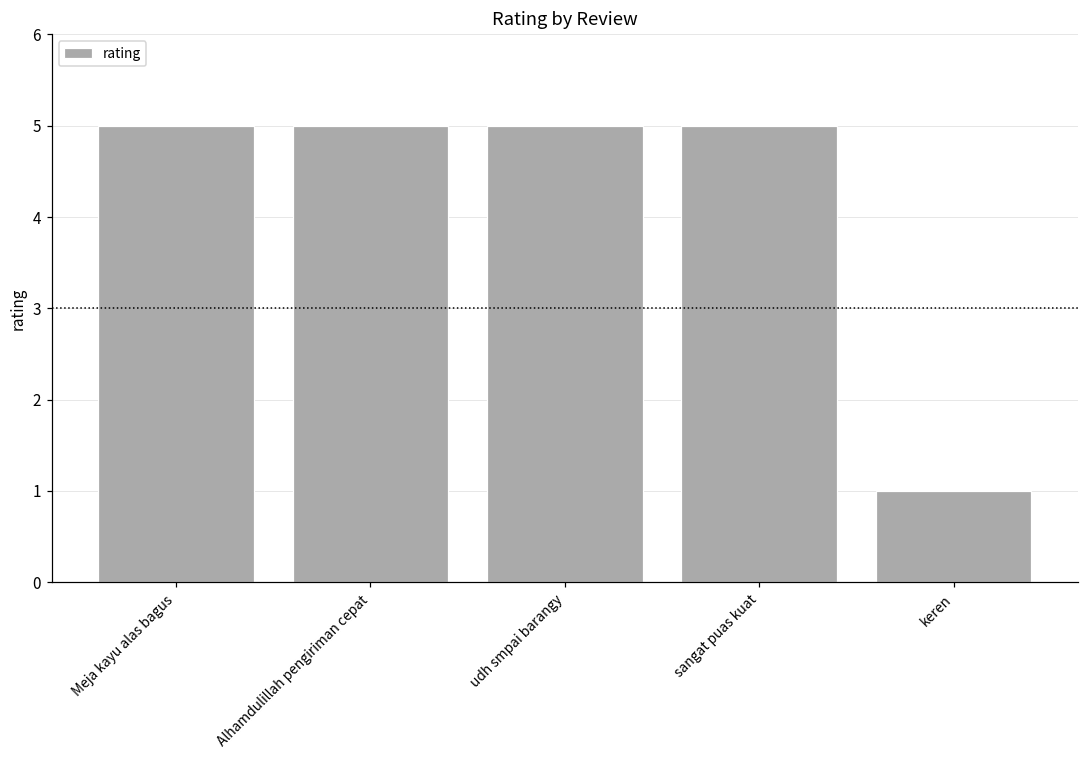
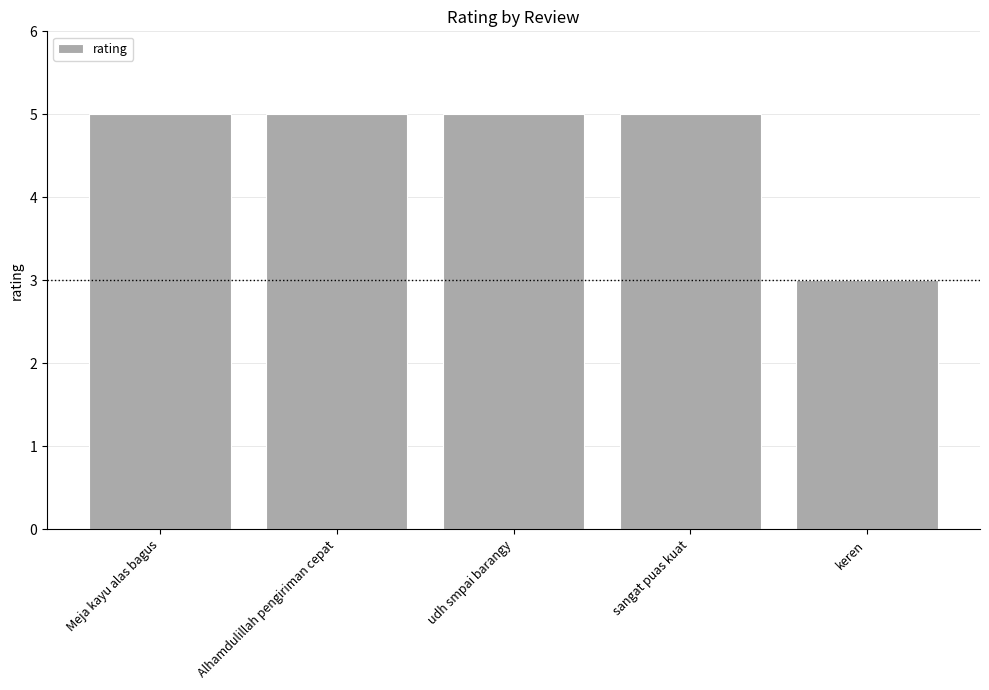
keren: 1 -> 3
